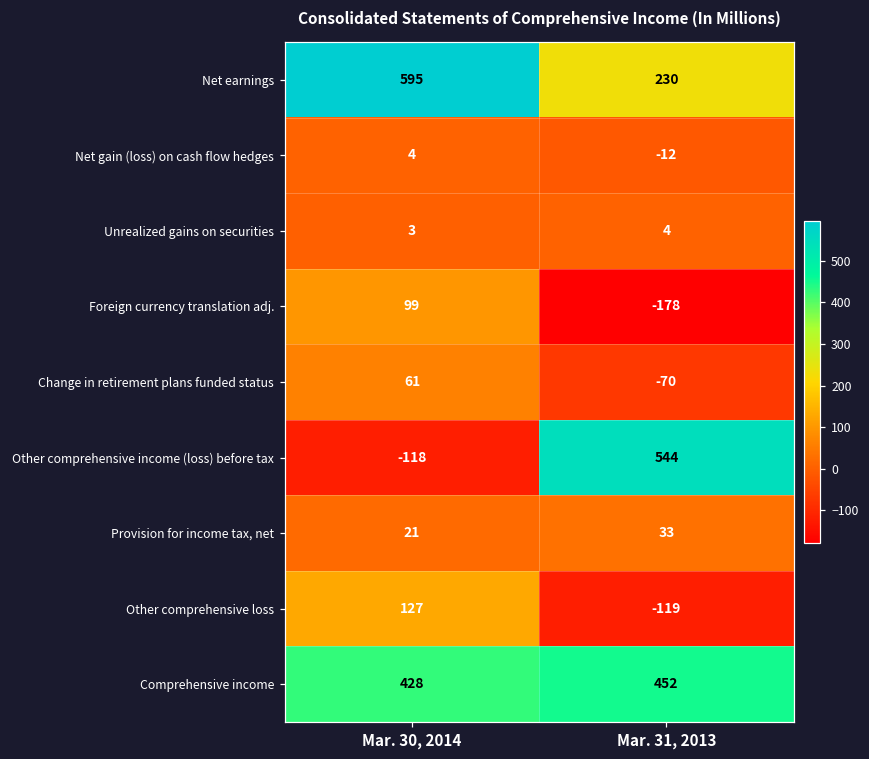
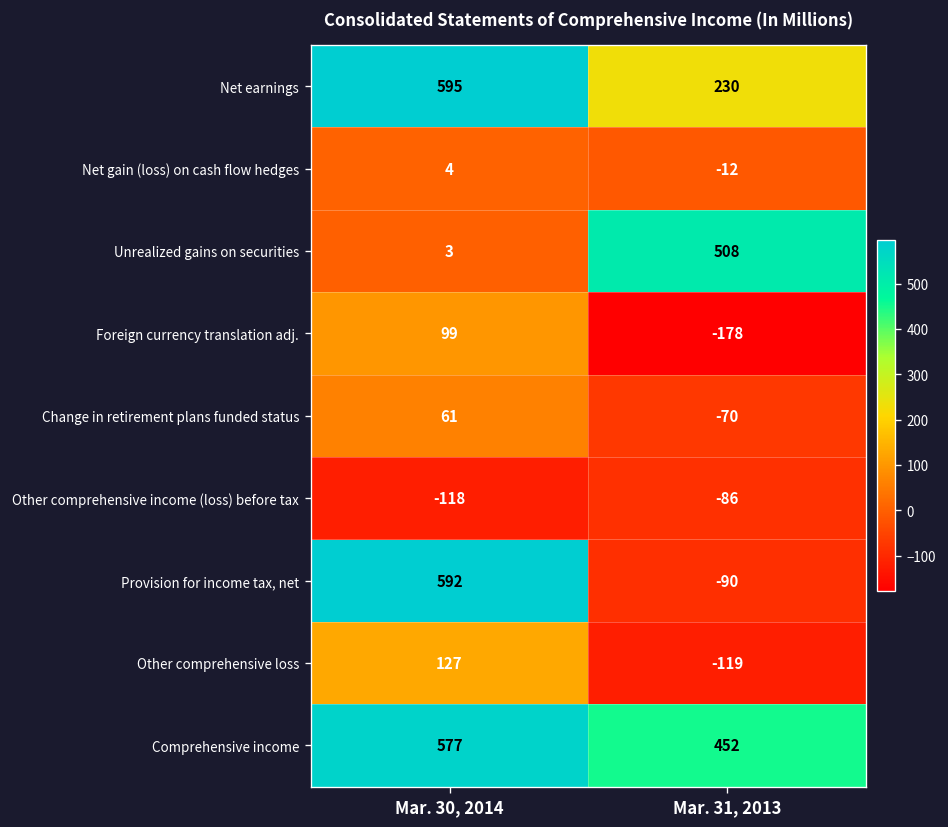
Unrealized gains on securities, Mar. 31, 2013: 4 -> 508
Other comprehensive income (loss) before tax, Mar. 31, 2013: 544 -> -86
Provision for income tax, net, Mar. 30, 2014: 21 -> 592
Provision for income tax, net, Mar. 31, 2013: 33 -> -90
Comprehensive income, Mar. 30, 2014: 428 -> 577
